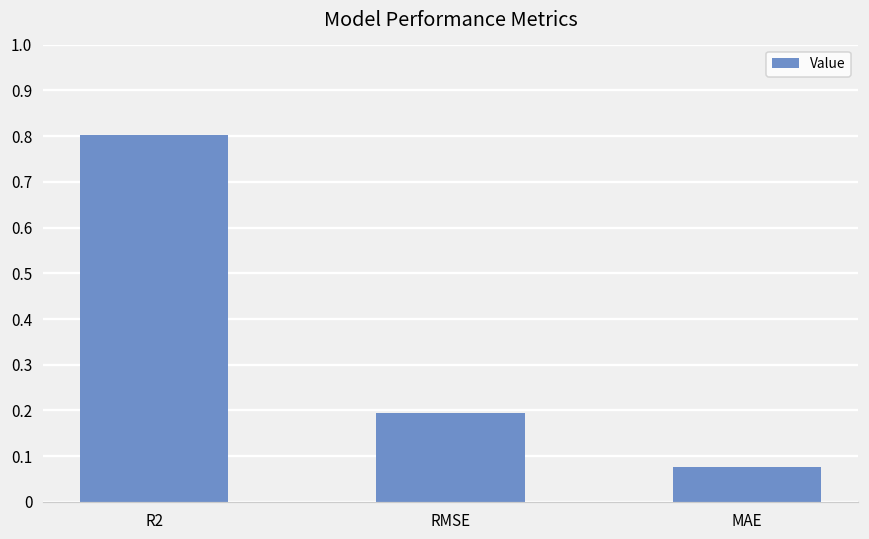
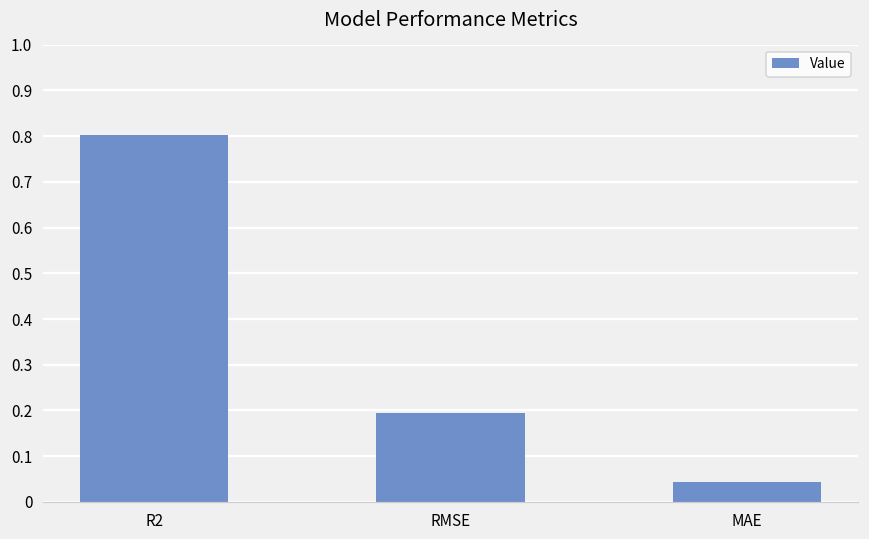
MAE: 0.08 -> 0.04
